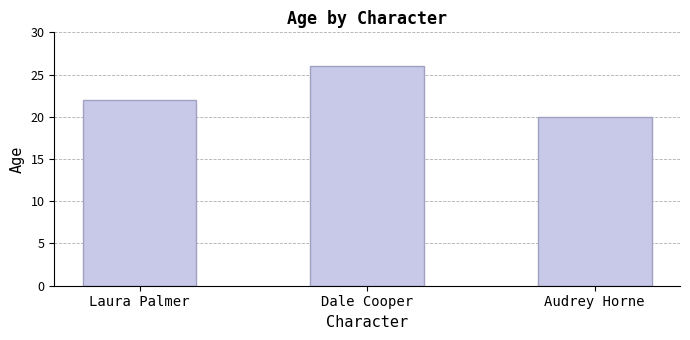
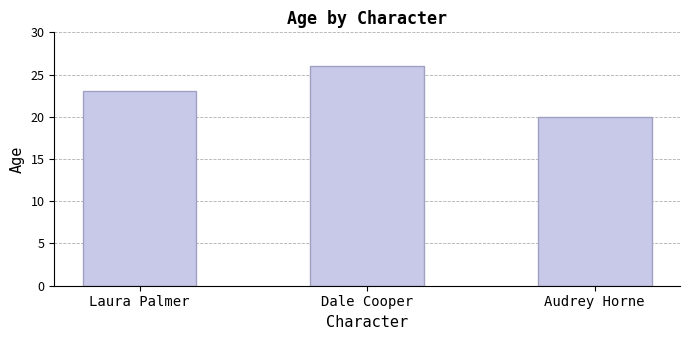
Laura Palmer: 22 -> 23
